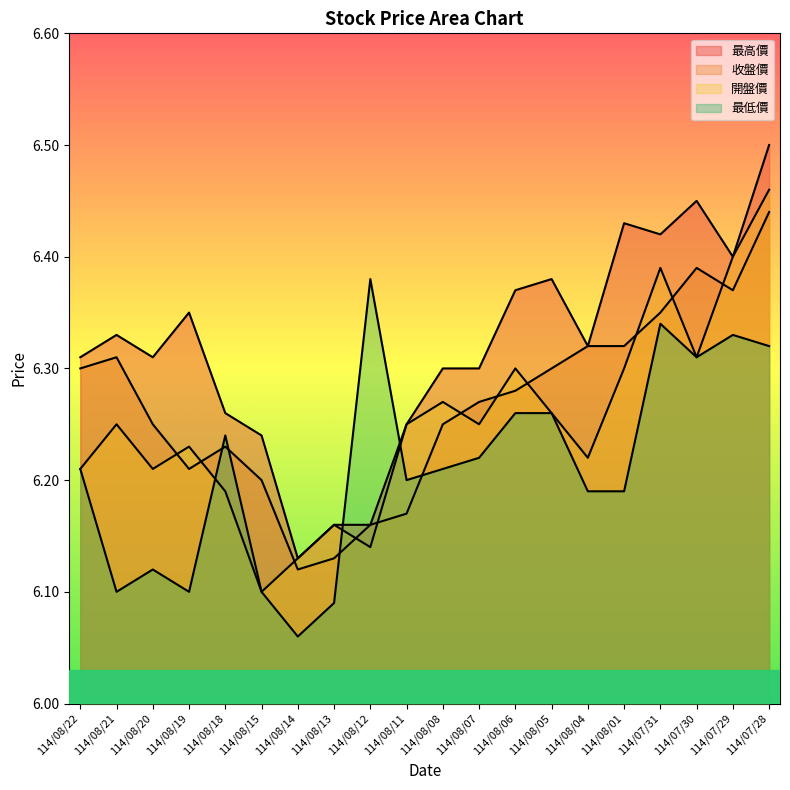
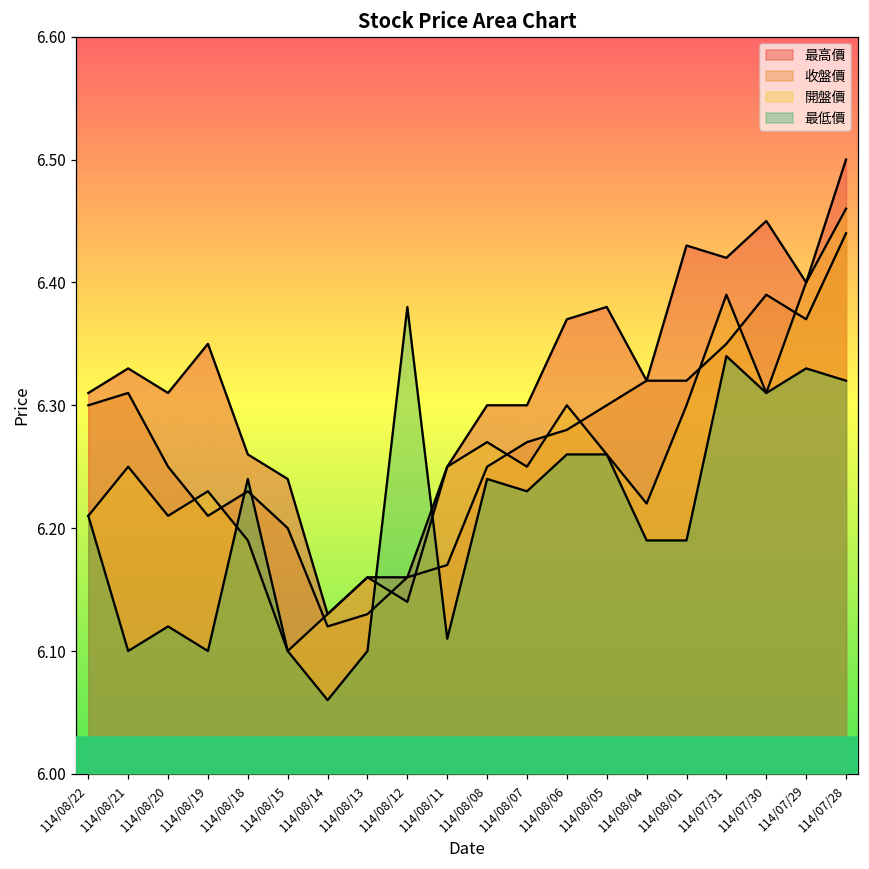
最低價, 114/08/13: 6.09 -> 6.10
最低價, 114/08/11: 6.20 -> 6.11
最低價, 114/08/08: 6.21 -> 6.24
最低價, 114/08/07: 6.22 -> 6.23
